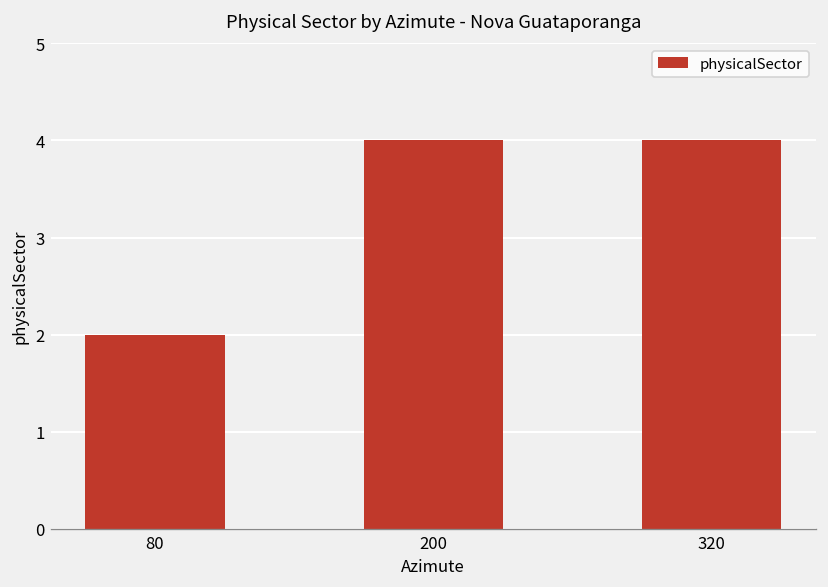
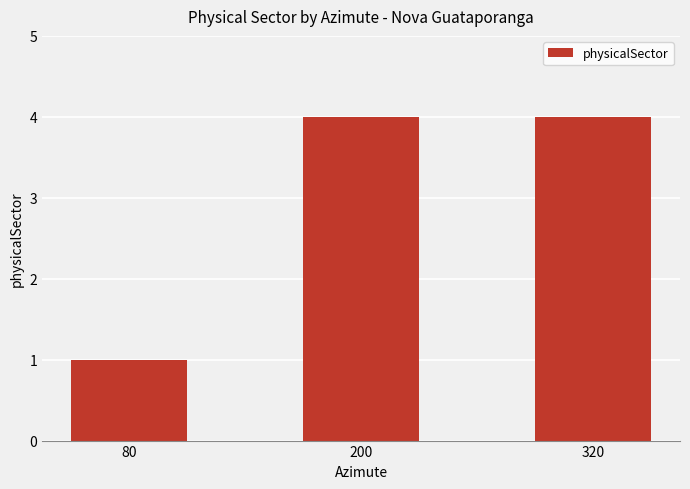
80: 2 -> 1
